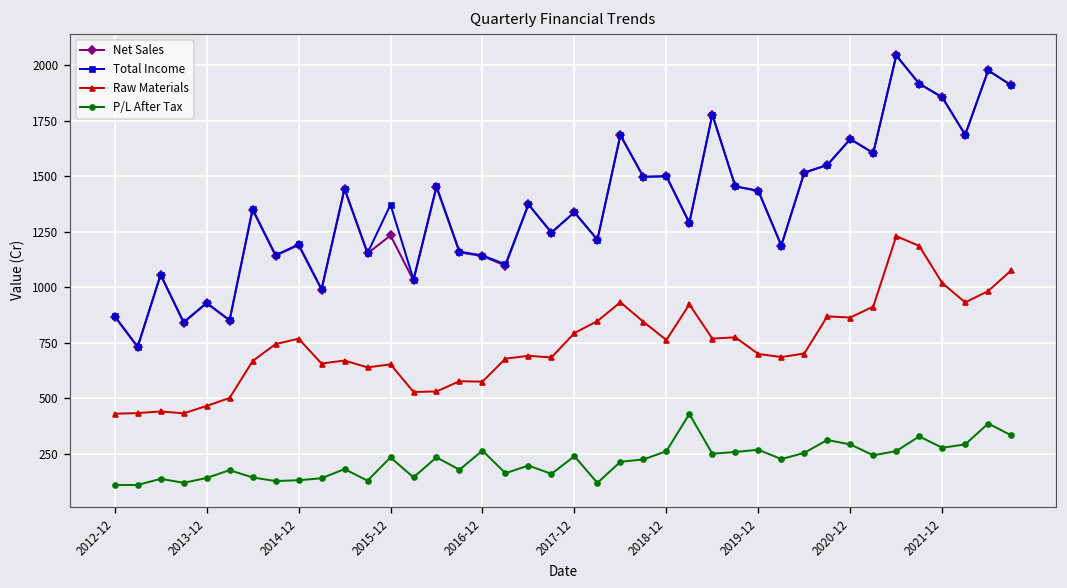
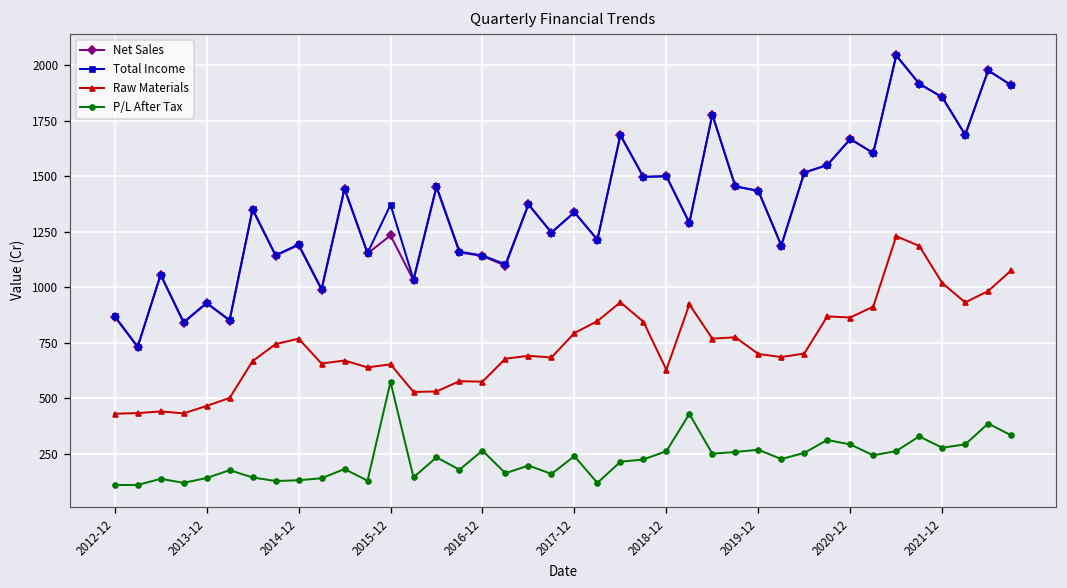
P/L After Tax, 2015-12: 230 -> 570
Raw Materials, 2018-12: 760 -> 630
